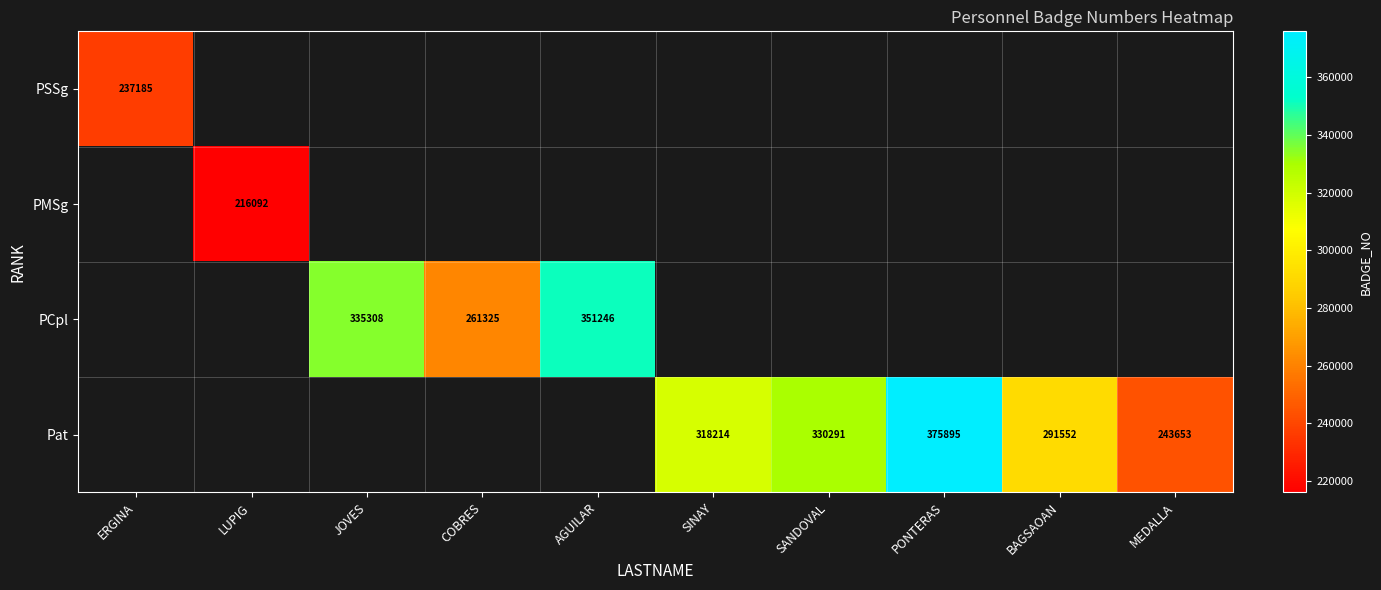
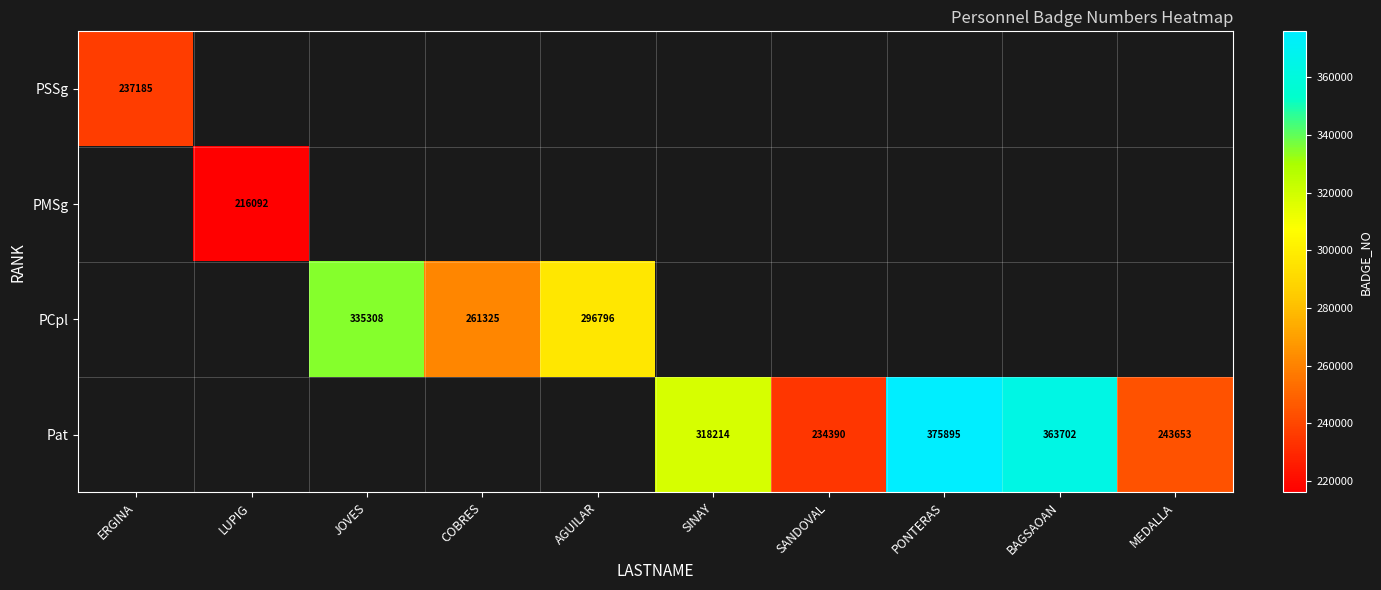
PCpl, AGUILAR: 351246 -> 296796
Pat, SANDOVAL: 330291 -> 234390
Pat, BAGSAOAN: 291552 -> 363702
